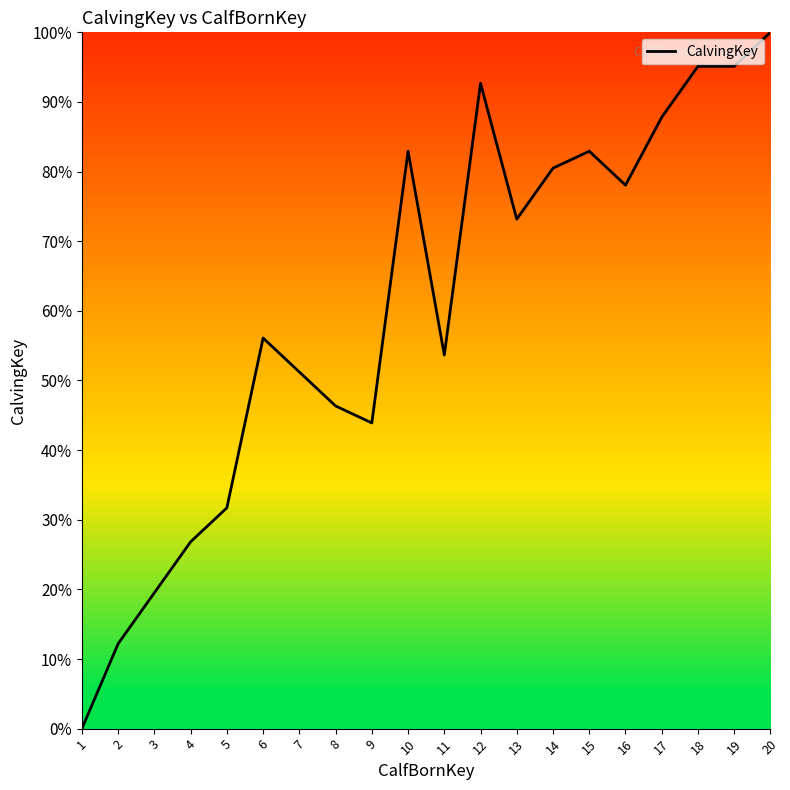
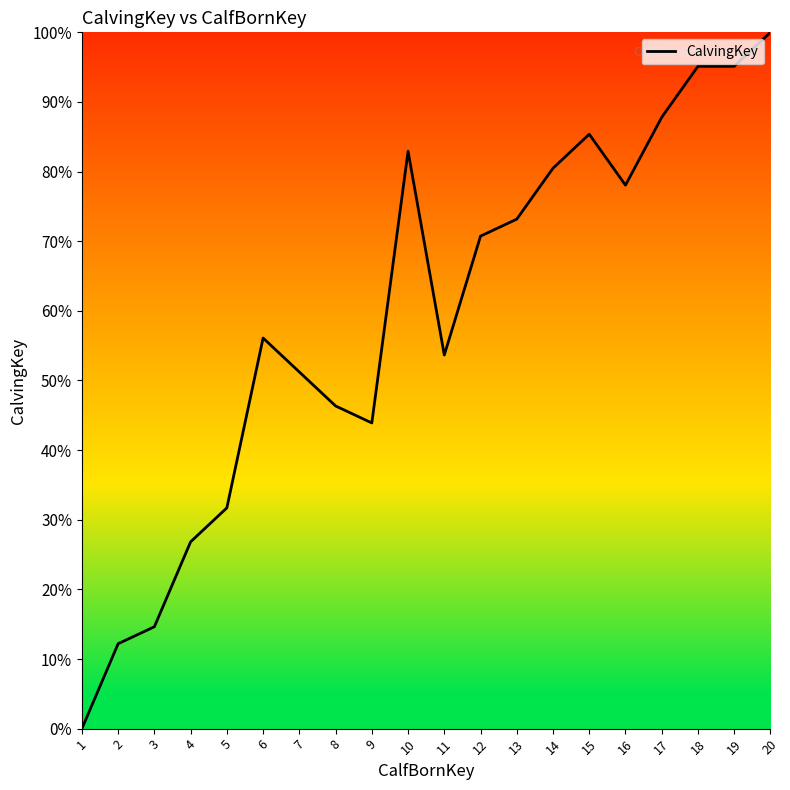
3: 20% -> 15%
12: 93% -> 71%
15: 83% -> 85%
